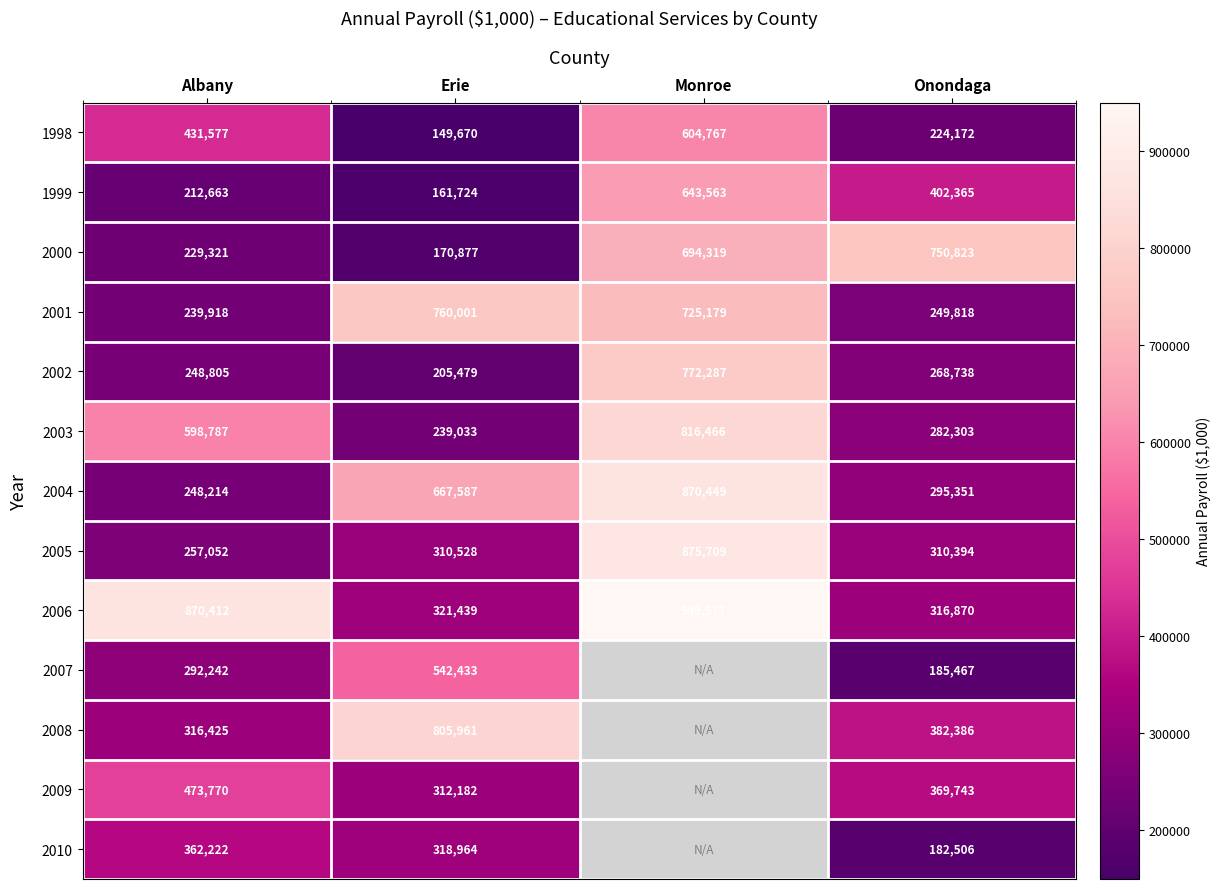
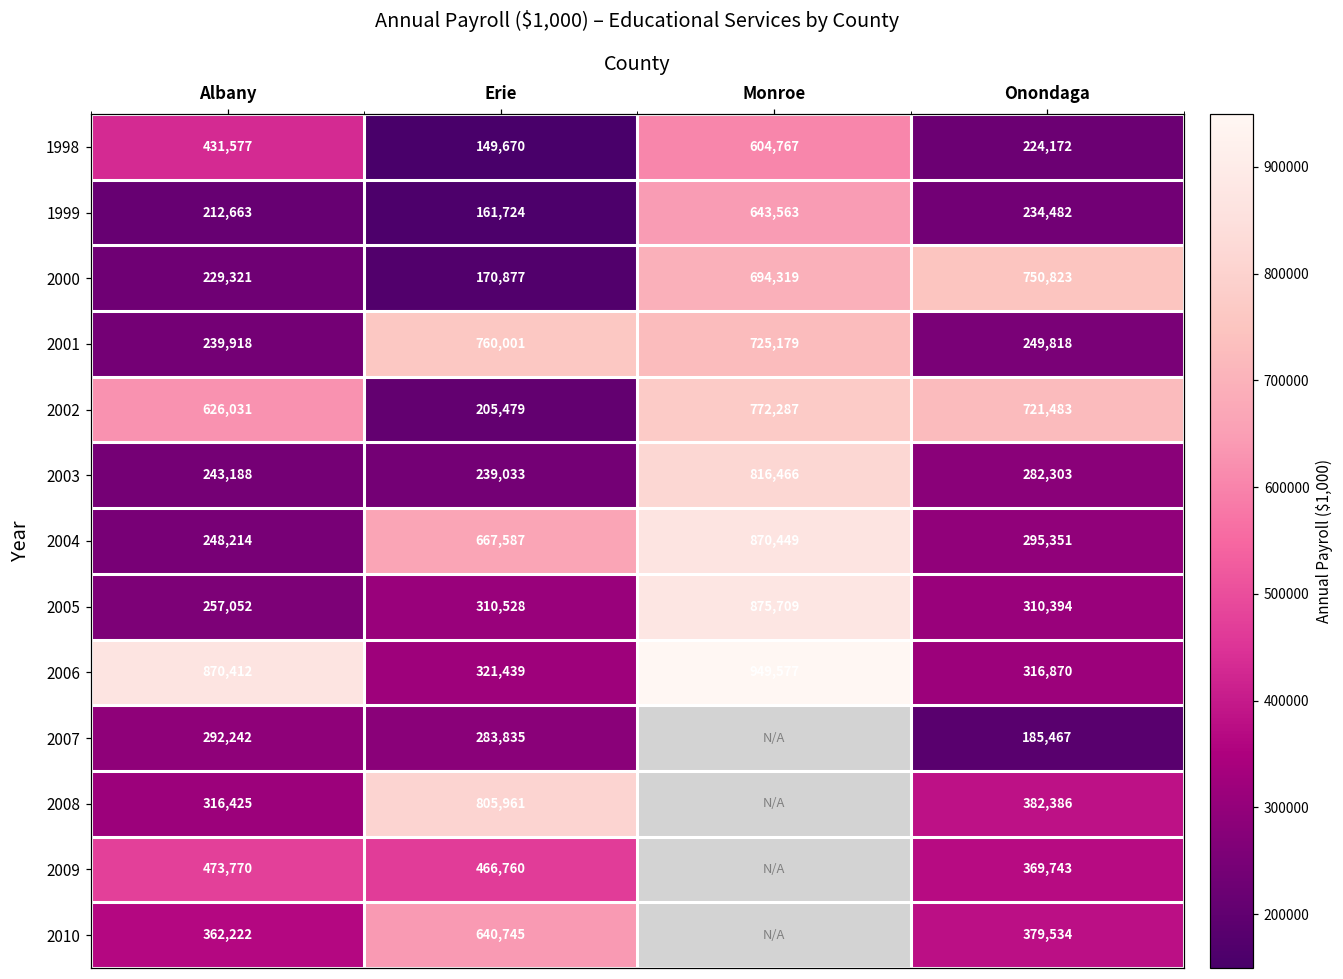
1999, Onondaga: 402,365 -> 234,482
2002, Albany: 248,805 -> 626,031
2002, Onondaga: 268,738 -> 721,483
2003, Albany: 598,787 -> 243,188
2007, Erie: 542,433 -> 283,835
2009, Erie: 312,182 -> 466,760
2010, Erie: 318,964 -> 640,745
2010, Onondaga: 182,506 -> 379,534
